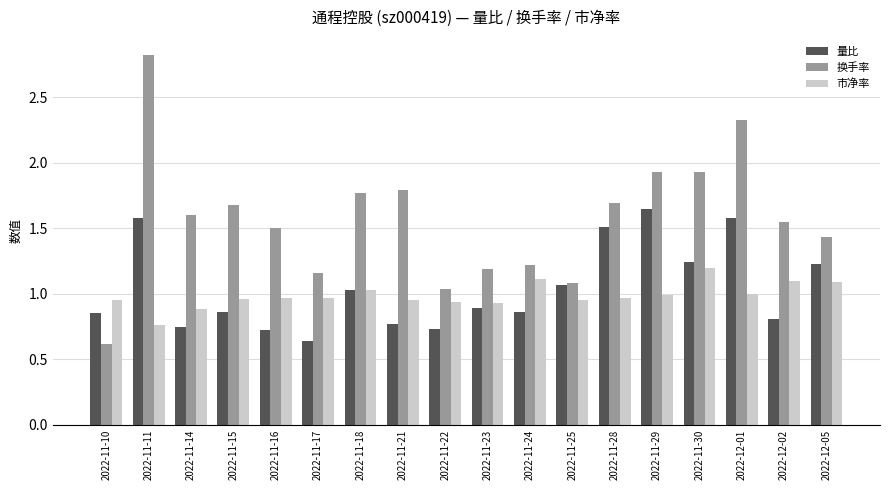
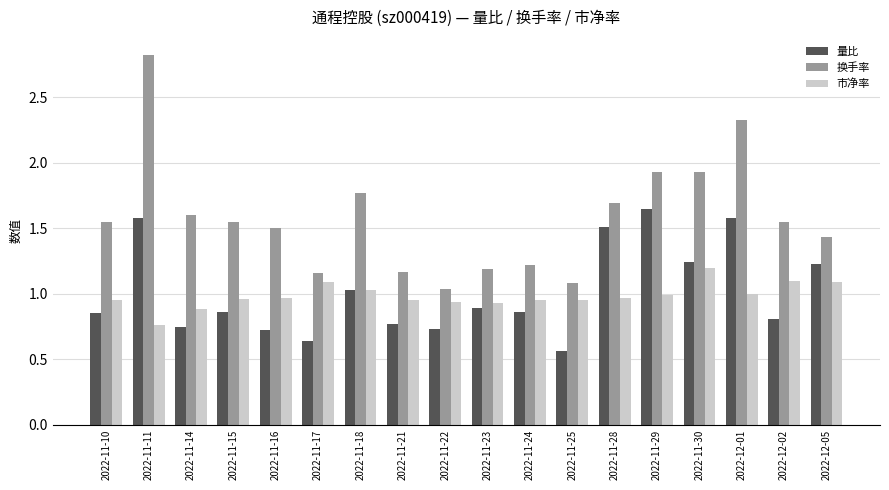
换手率, 2022-11-10: 0.62 -> 1.55
换手率, 2022-11-15: 1.68 -> 1.55
市净率, 2022-11-17: 0.97 -> 1.09
换手率, 2022-11-21: 1.79 -> 1.17
市净率, 2022-11-24: 1.11 -> 0.95
量比, 2022-11-25: 1.07 -> 0.56
